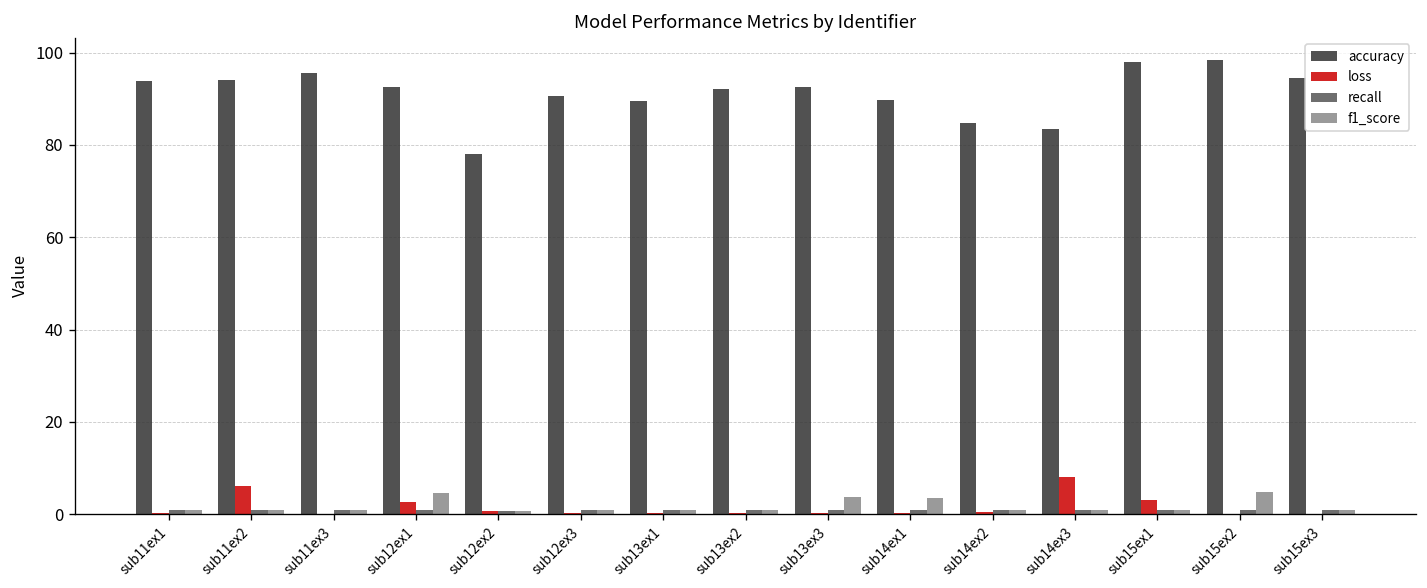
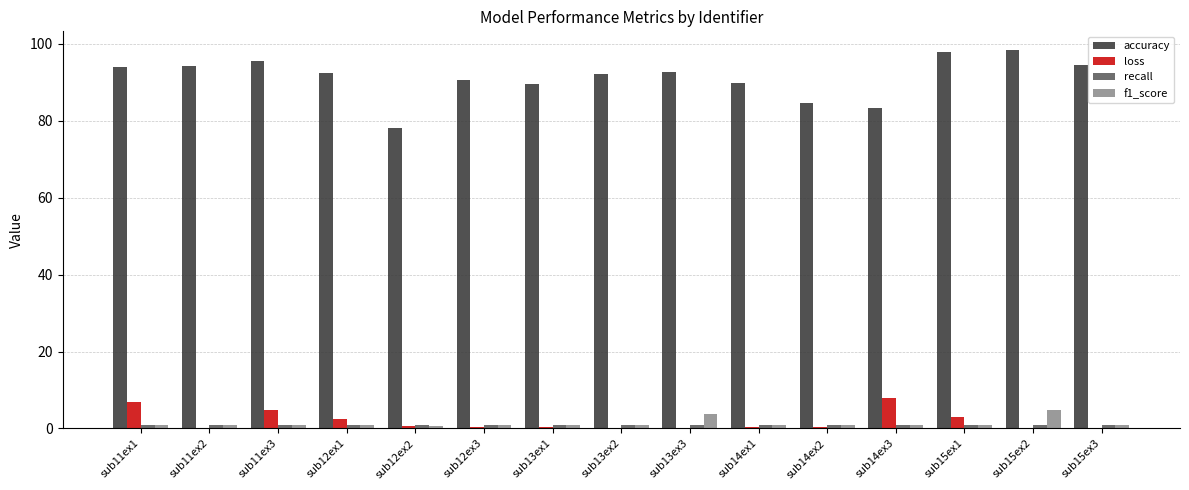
loss, sub11ex1: 0 -> 7
loss, sub11ex2: 6 -> 0
loss, sub11ex3: 0 -> 5
f1_score, sub12ex1: 5 -> 1
f1_score, sub14ex1: 3 -> 1
